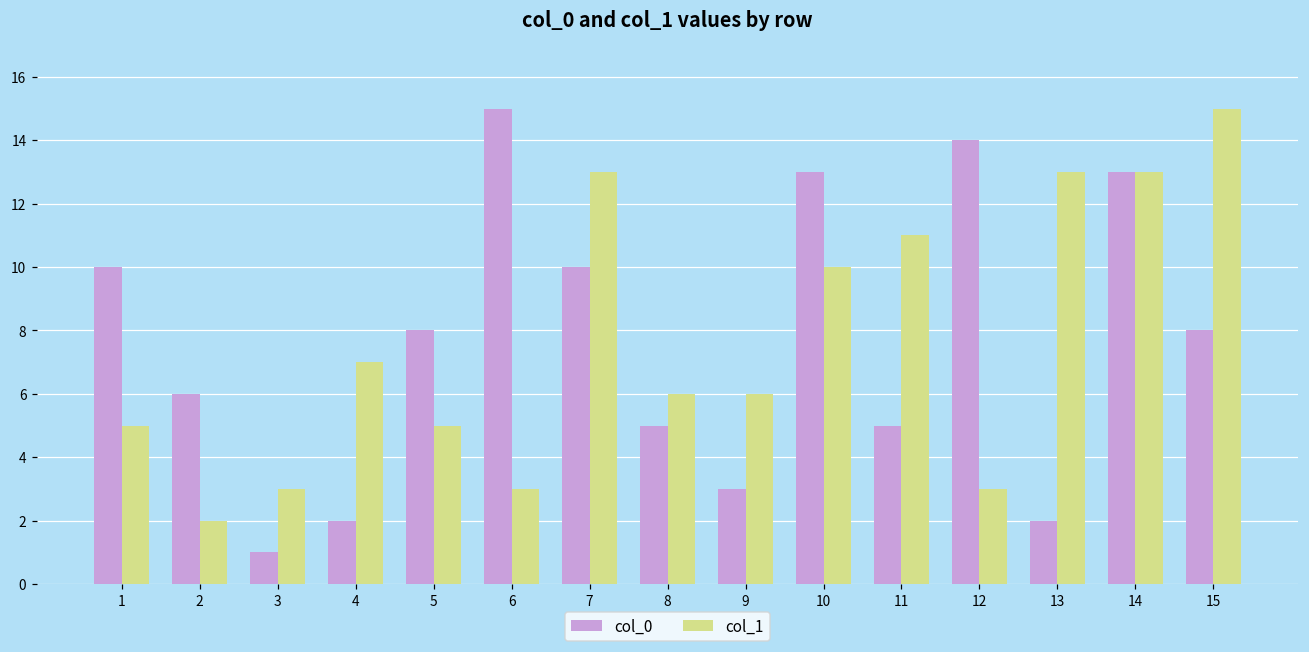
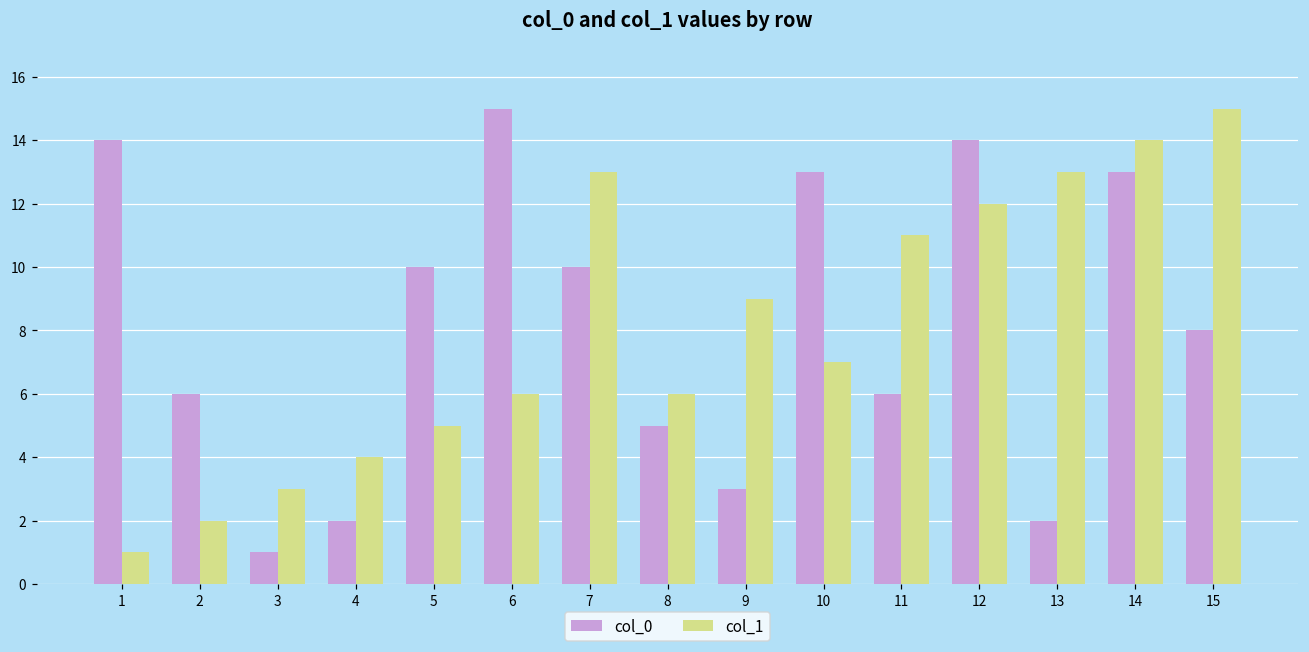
col_0, 1: 10 -> 14
col_1, 1: 5 -> 1
col_1, 4: 7 -> 4
col_0, 5: 8 -> 10
col_1, 6: 3 -> 6
col_1, 9: 6 -> 9
col_1, 10: 10 -> 7
col_0, 11: 5 -> 6
col_1, 12: 3 -> 12
col_1, 14: 13 -> 14
